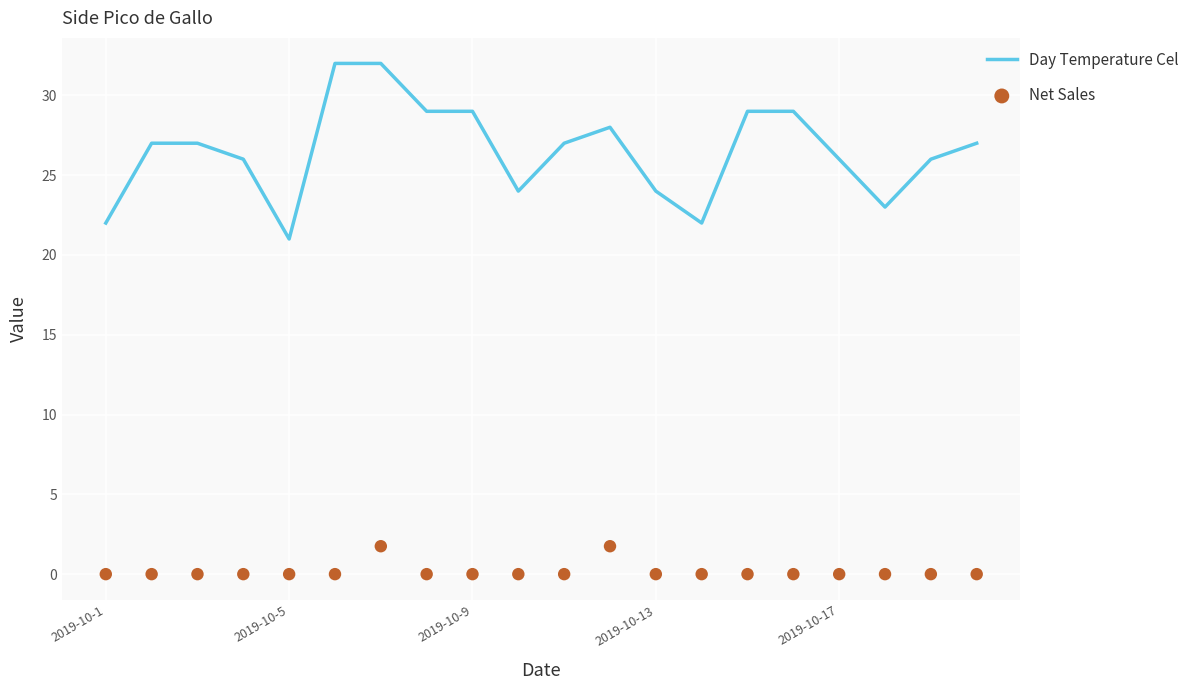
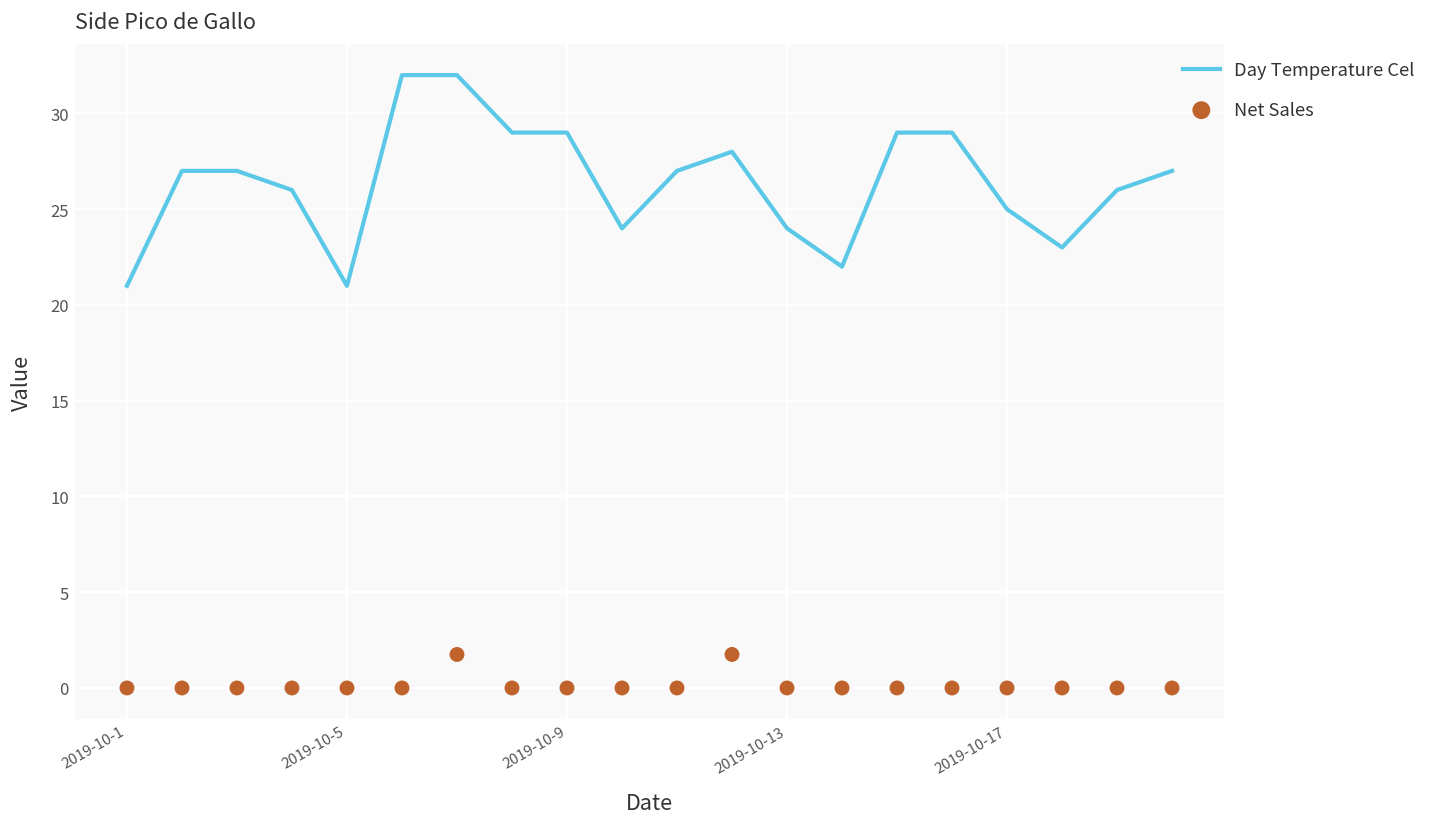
Day Temperature Cel, 2019-10-1: 22 -> 21
Day Temperature Cel, 2019-10-17: 26 -> 25
